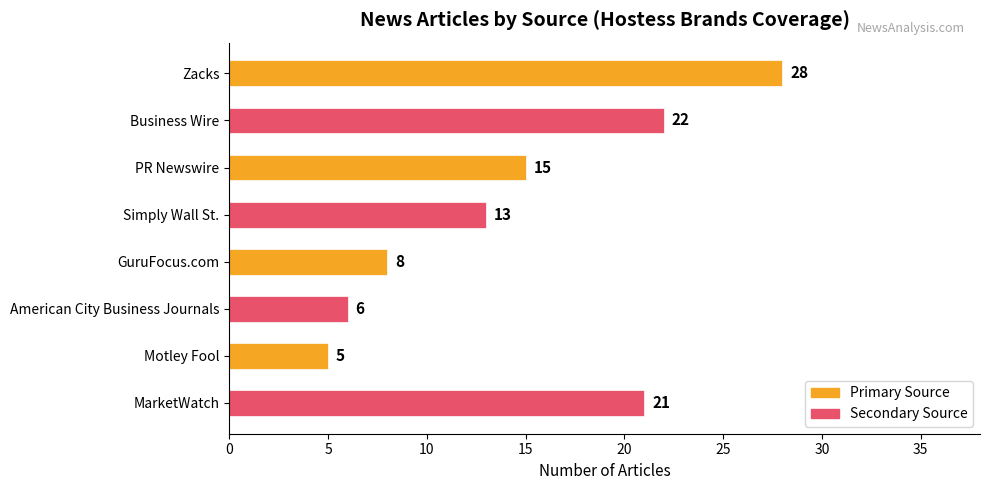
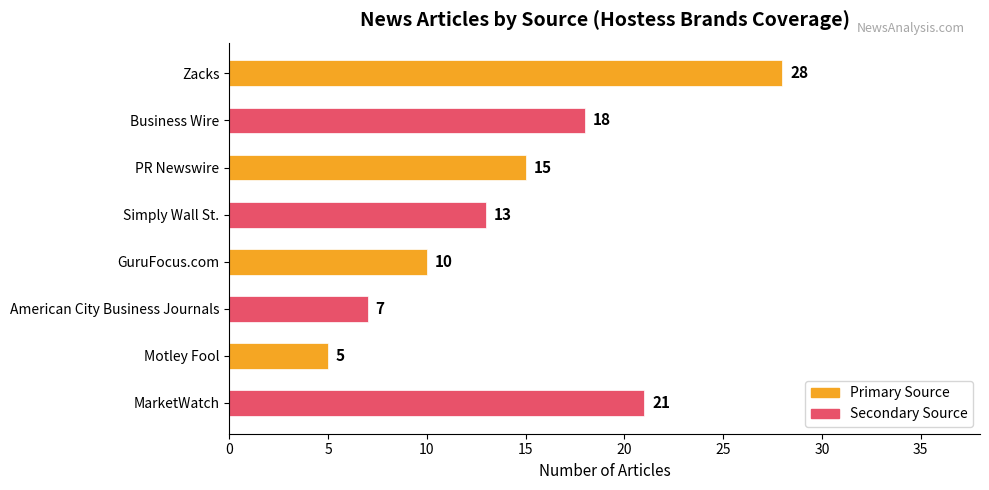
Business Wire: 22 -> 18
GuruFocus.com: 8 -> 10
American City Business Journals: 6 -> 7
